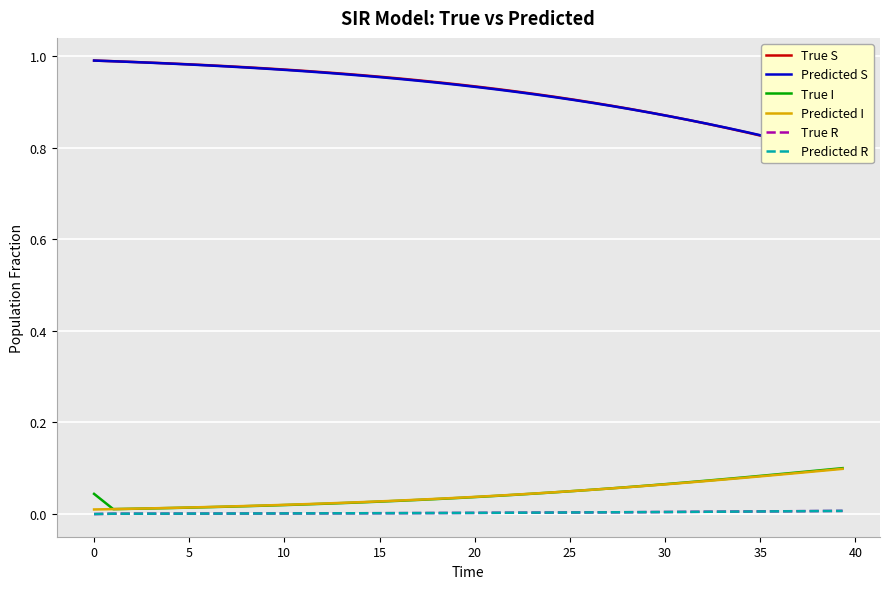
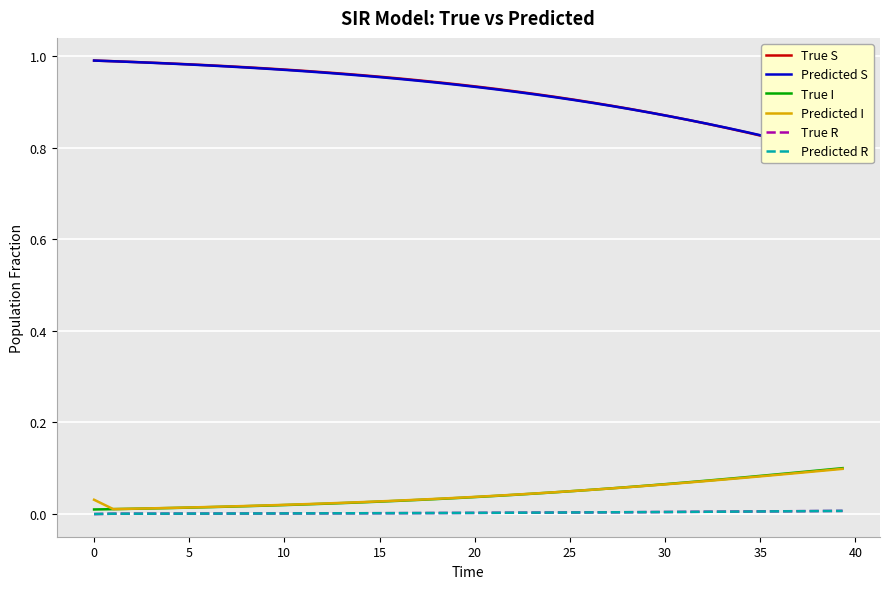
True I, 0: 0.04 -> 0.01
Predicted I, 0: 0.01 -> 0.03
